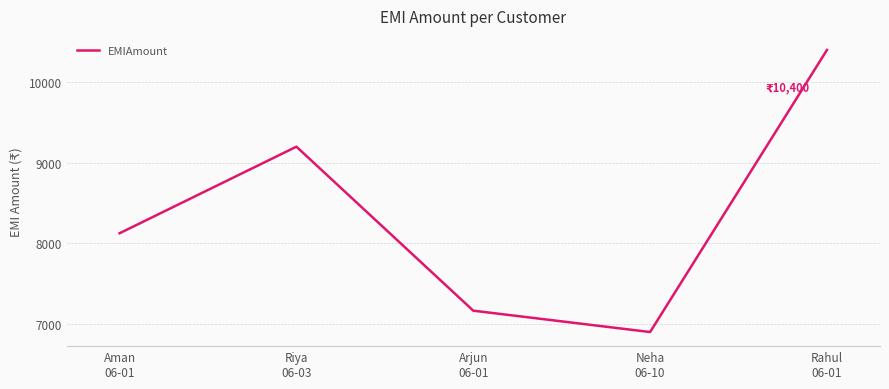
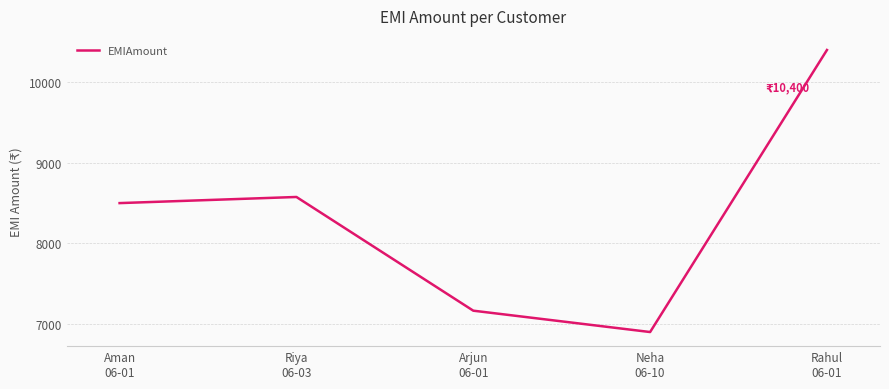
Aman 06-01: 8100 -> 8500
Riya 06-03: 9200 -> 8600
